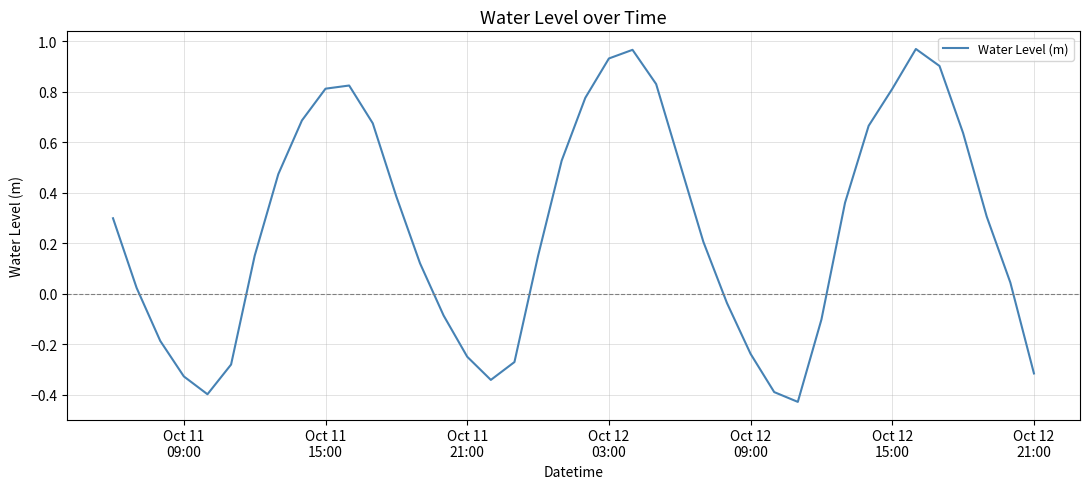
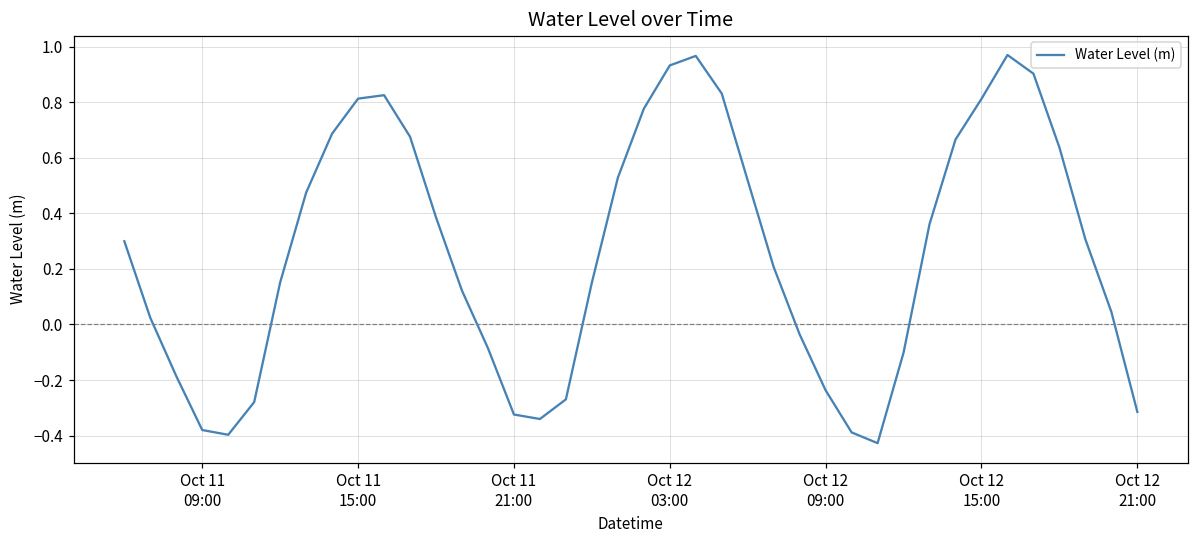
Oct 11 09:00: -0.33 -> -0.38
Oct 11 21:00: -0.25 -> -0.32
